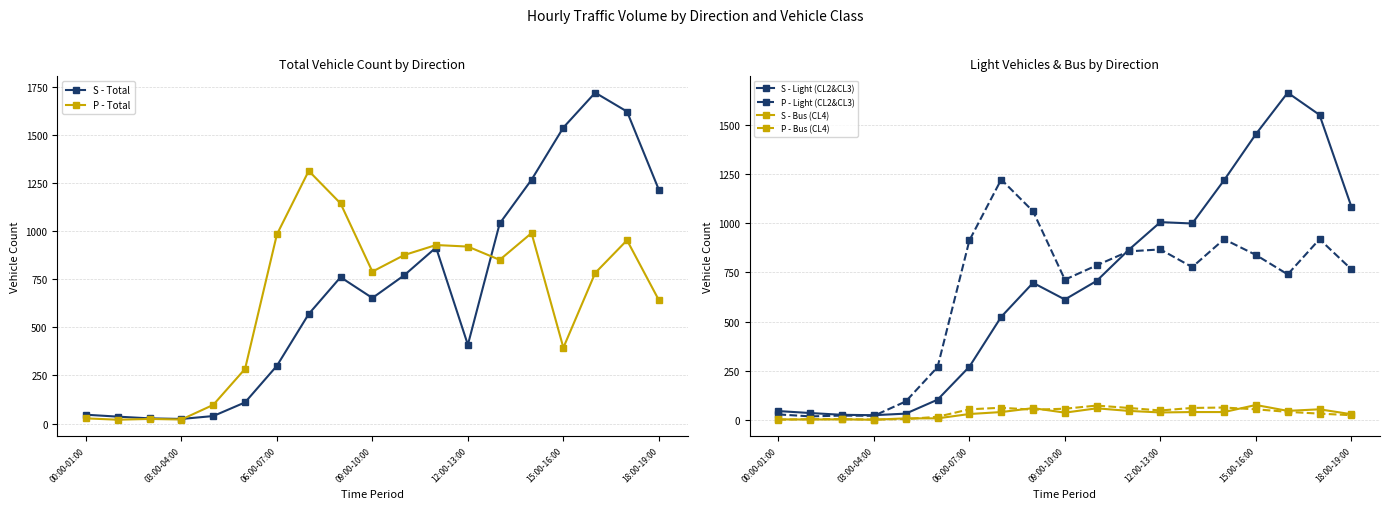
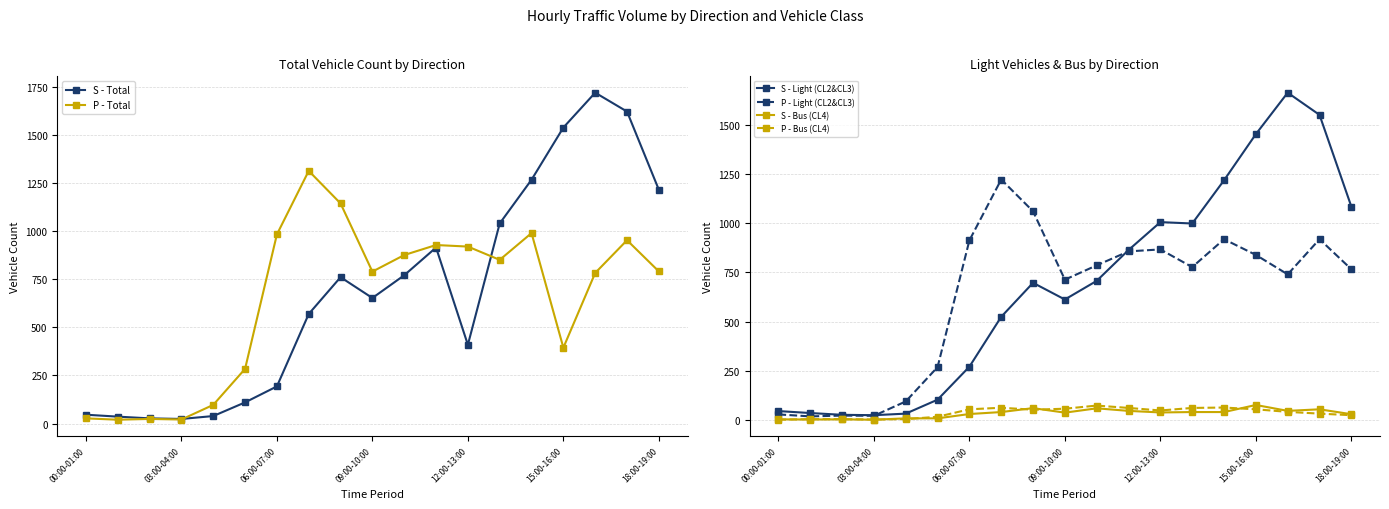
Total Vehicle Count by Direction, S - Total, 06:00-07:00: 300 -> 190
Total Vehicle Count by Direction, P - Total, 18:00-19:00: 640 -> 790
